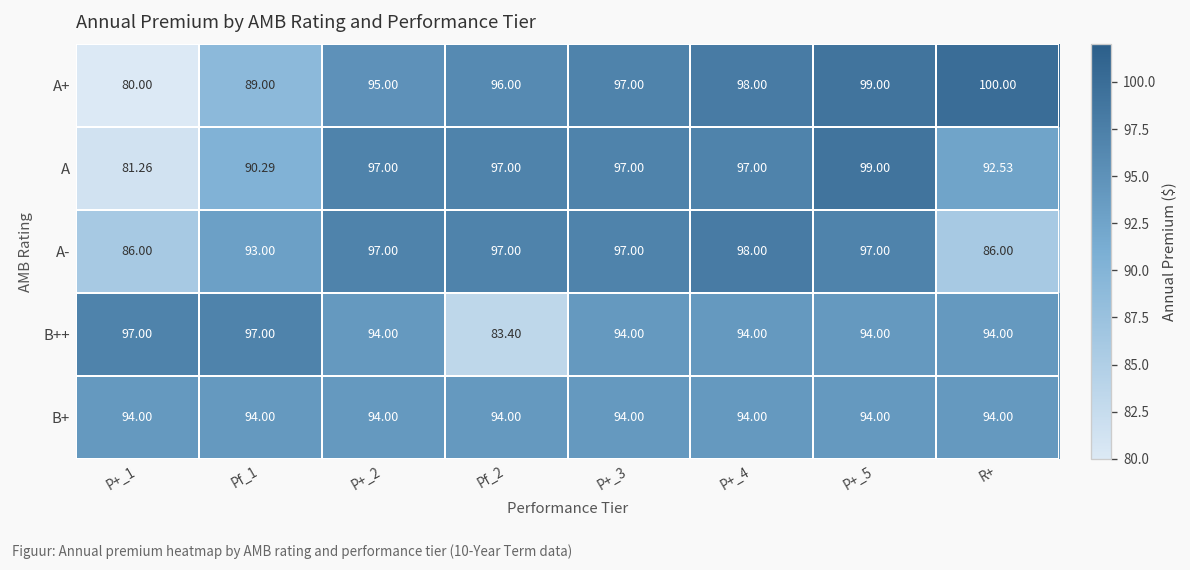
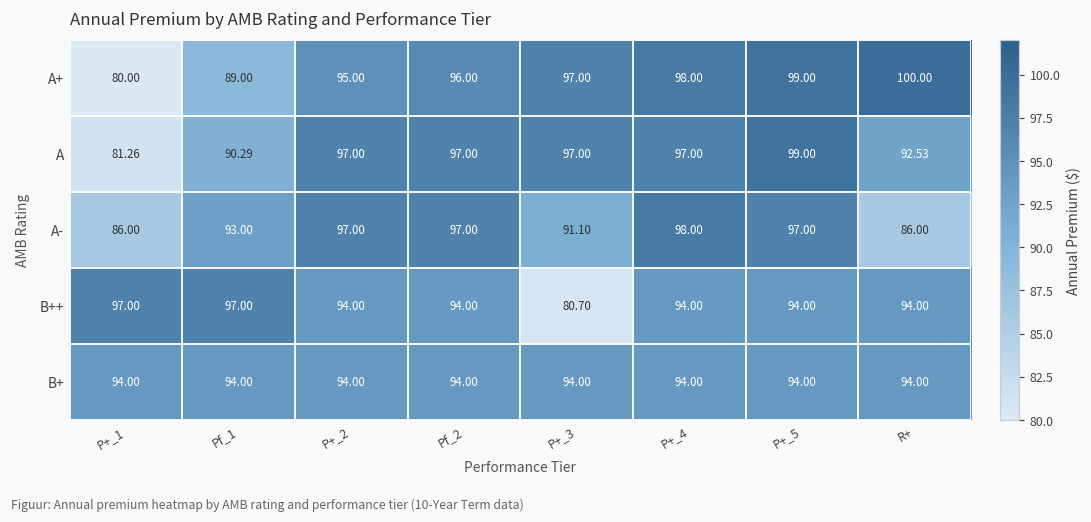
A-, P+_3: 97.00 -> 91.10
B++, Pf_2: 83.40 -> 94.00
B++, P+_3: 94.00 -> 80.70
